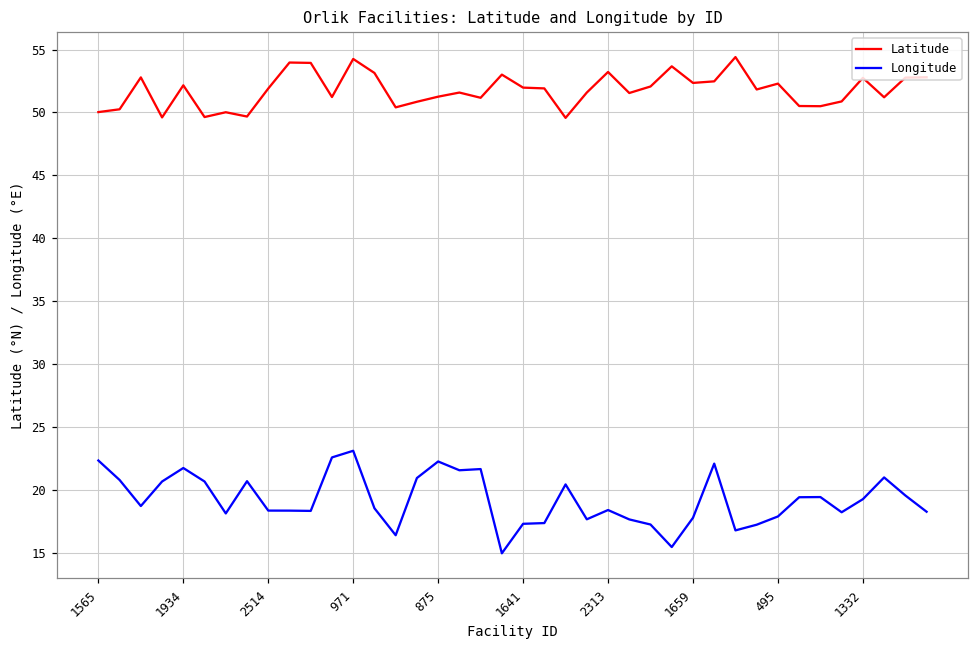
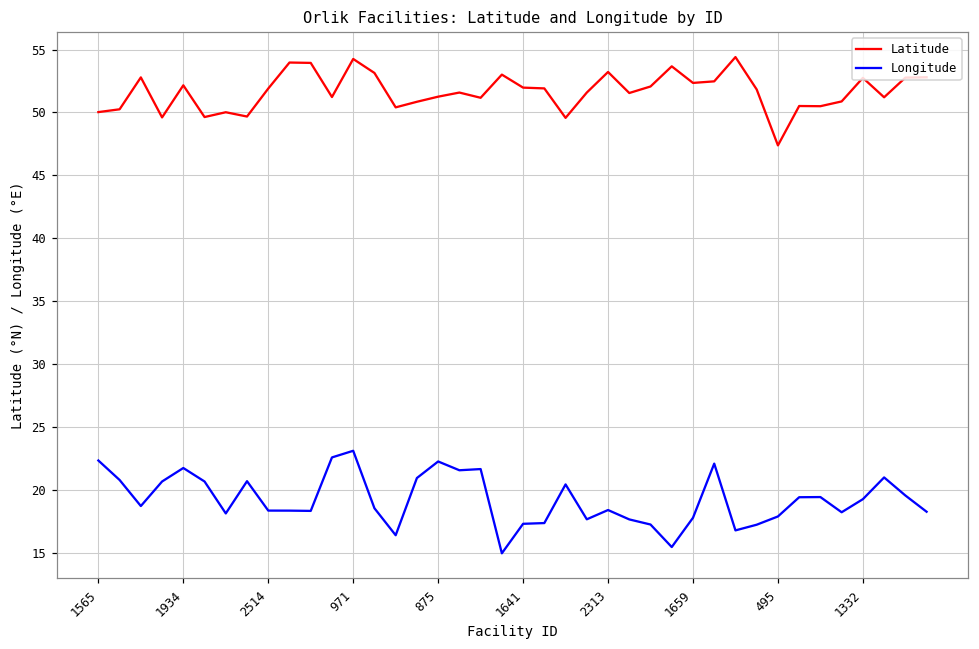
Latitude, 495: 52.3 -> 47.4
